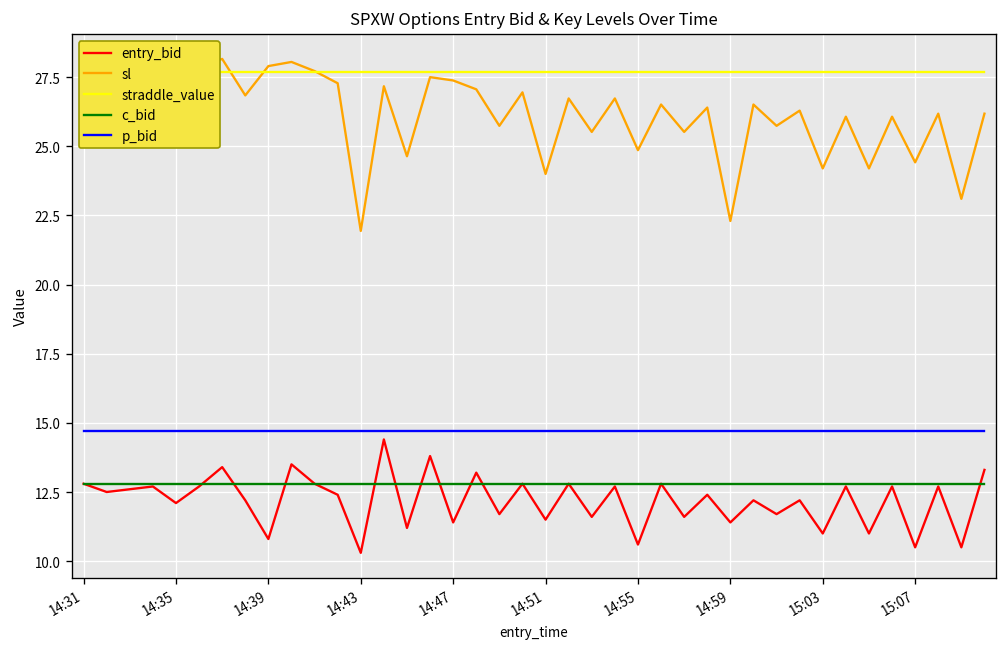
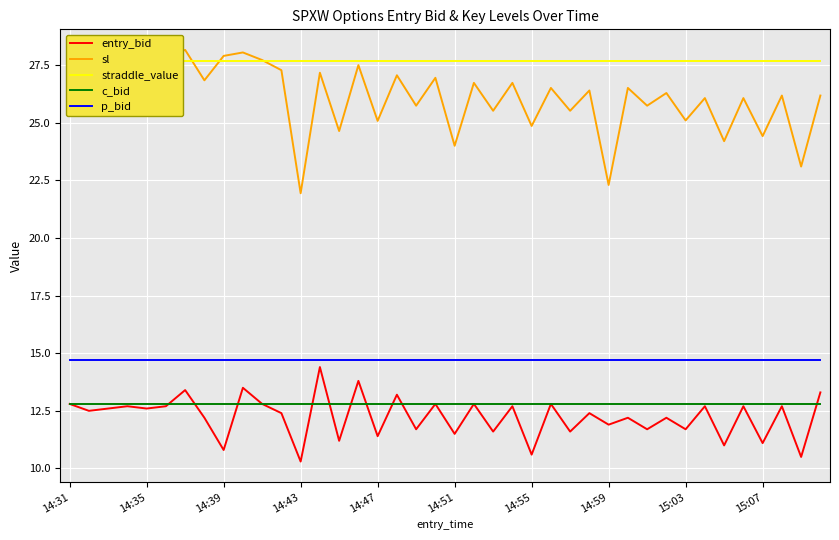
entry_bid, 14:35: 12.1 -> 12.6
sl, 14:47: 27.4 -> 25.1
entry_bid, 14:59: 11.4 -> 11.9
entry_bid, 15:03: 11.0 -> 11.7
sl, 15:03: 24.2 -> 25.1
entry_bid, 15:07: 10.5 -> 11.1
